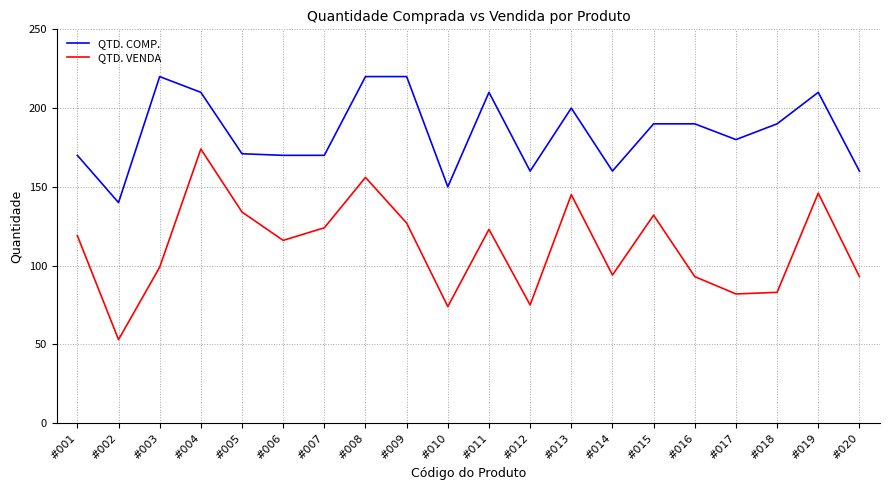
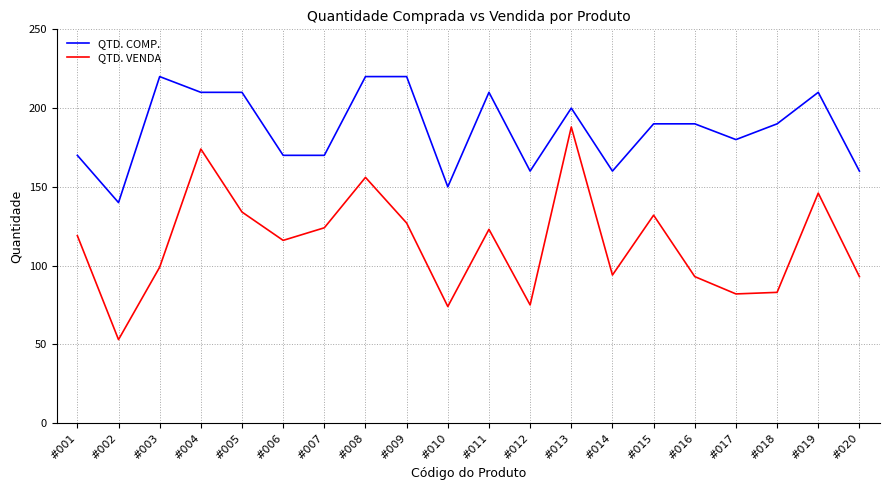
QTD. COMP., #005: 171 -> 210
QTD. VENDA, #013: 145 -> 188
